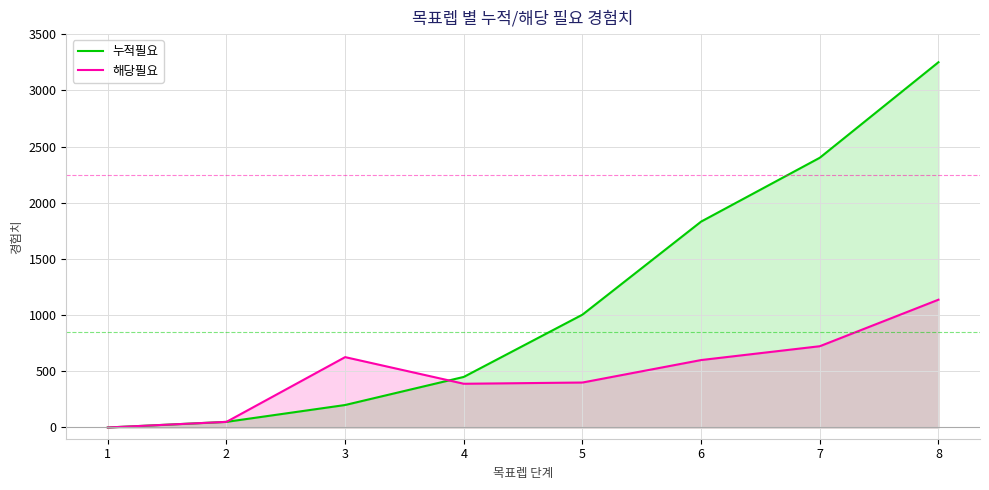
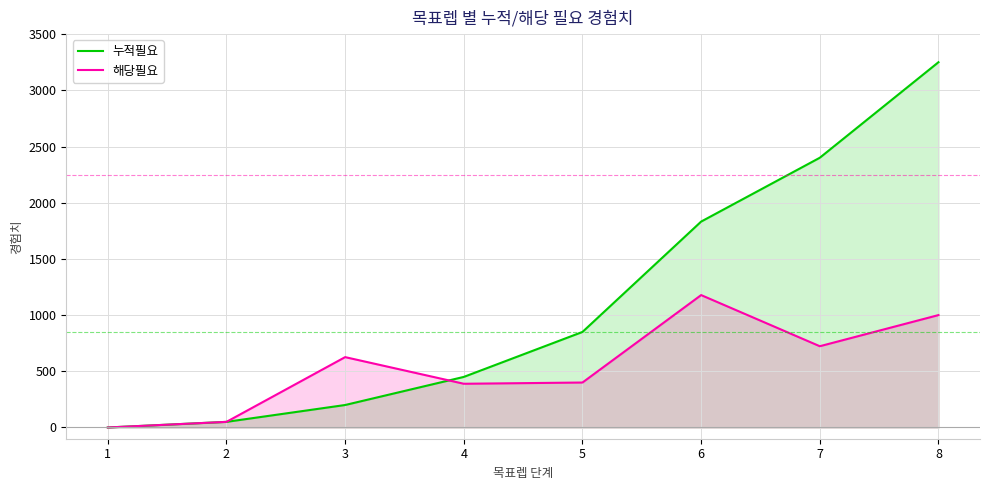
누적필요, 5: 1000 -> 850
해당필요, 6: 600 -> 1180
해당필요, 8: 1140 -> 1000
